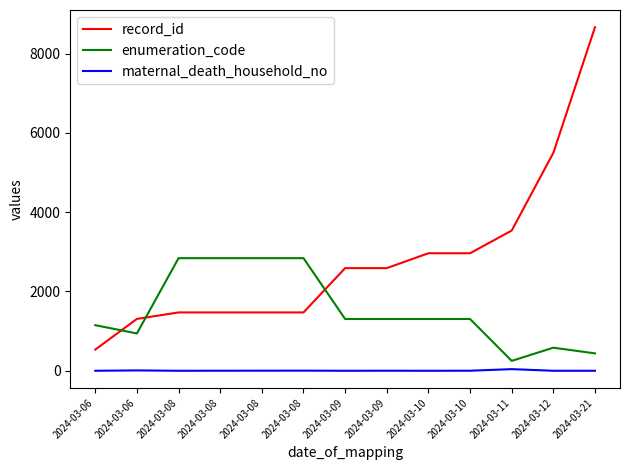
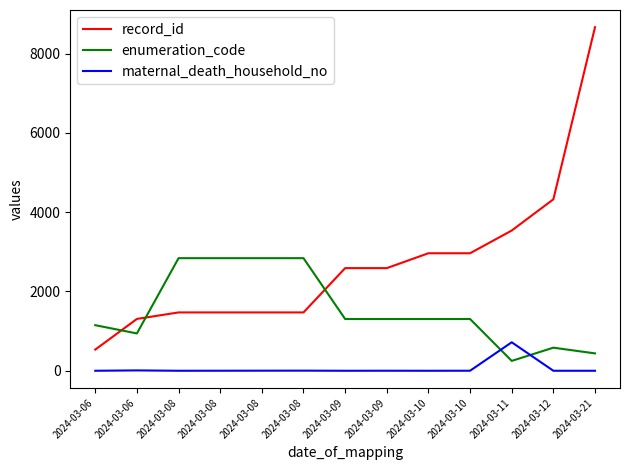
maternal_death_household_no, 2024-03-11: 0 -> 700
record_id, 2024-03-12: 5500 -> 4300
